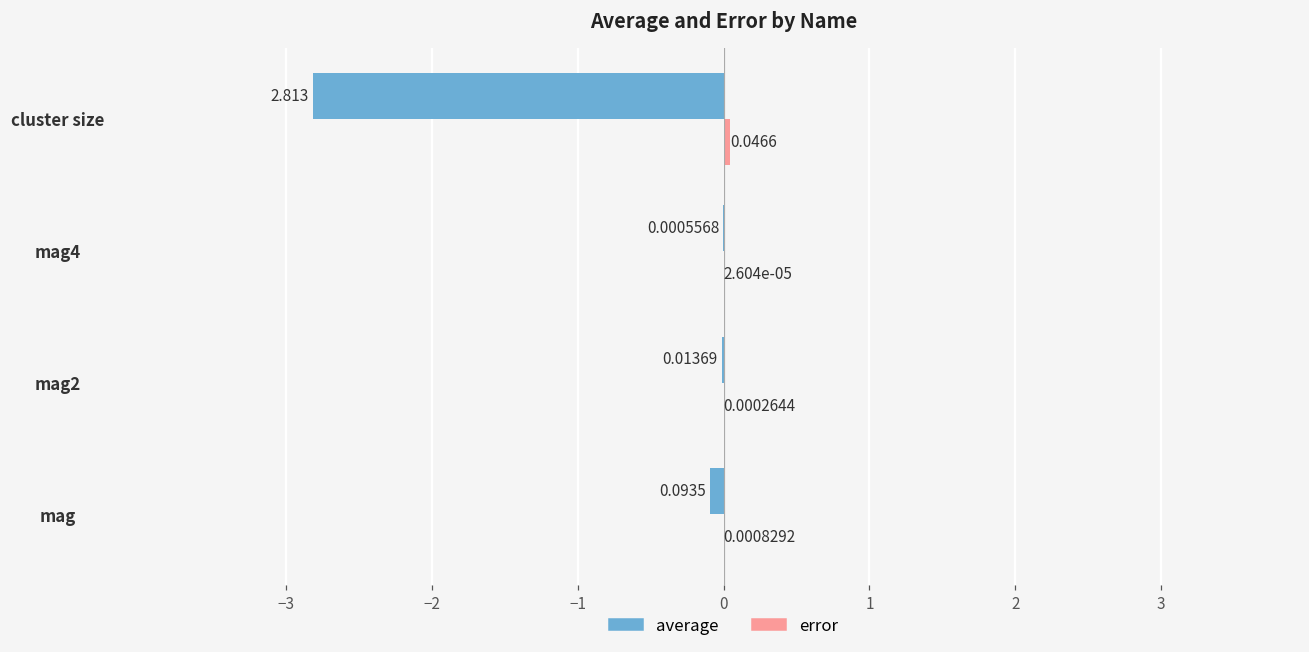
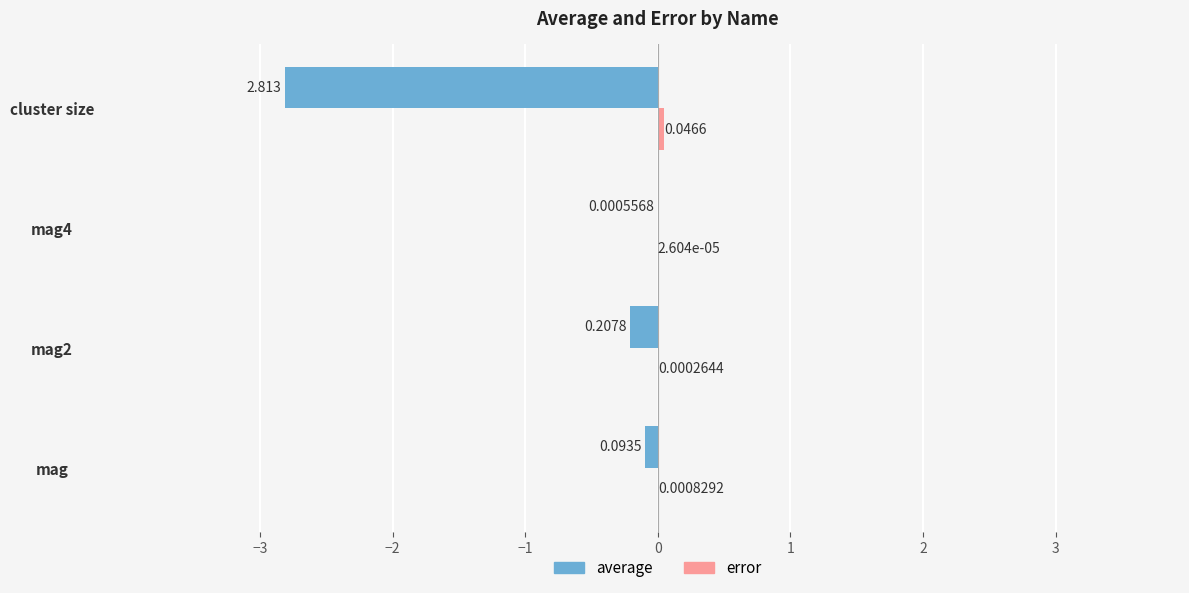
average, mag2: 0.01369 -> 0.2078
